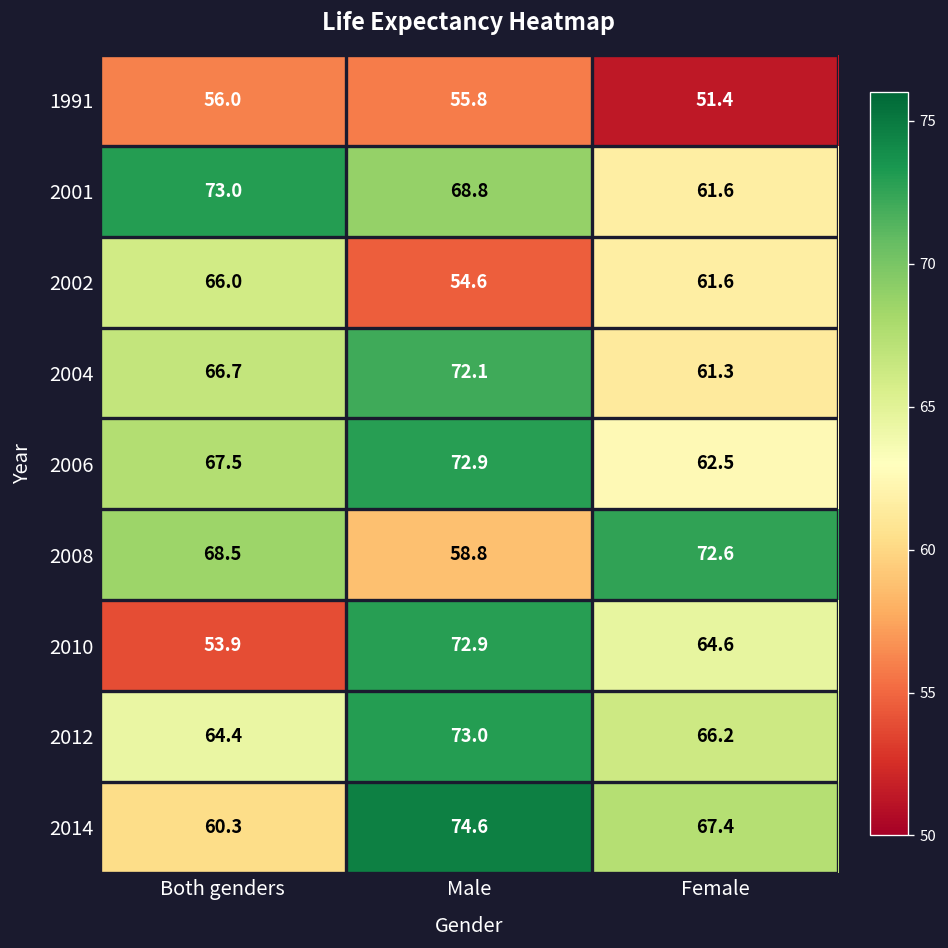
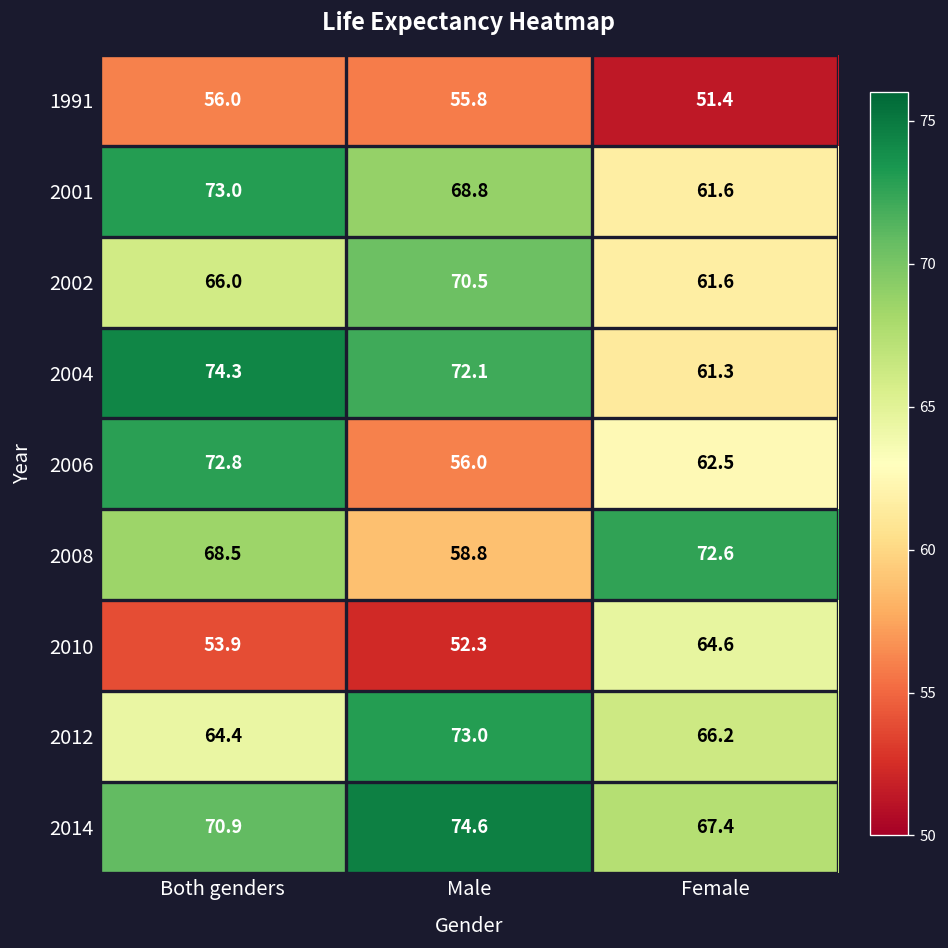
2002, Male: 54.6 -> 70.5
2004, Both genders: 66.7 -> 74.3
2006, Both genders: 67.5 -> 72.8
2006, Male: 72.9 -> 56.0
2010, Male: 72.9 -> 52.3
2014, Both genders: 60.3 -> 70.9
